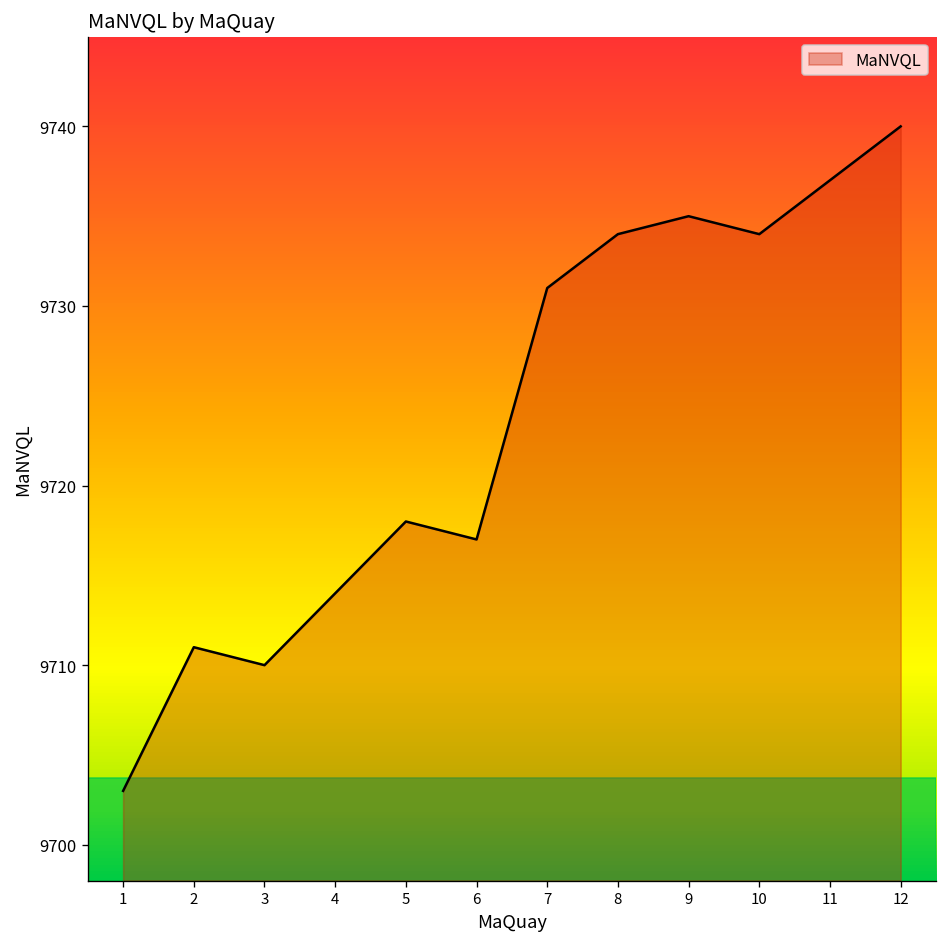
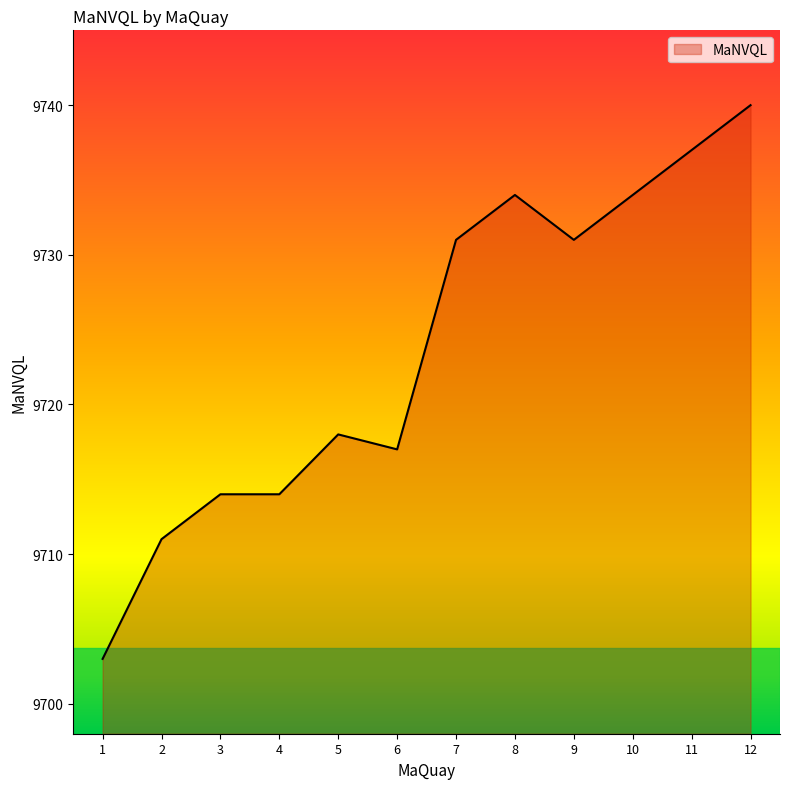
3: 9710 -> 9714
9: 9735 -> 9731
